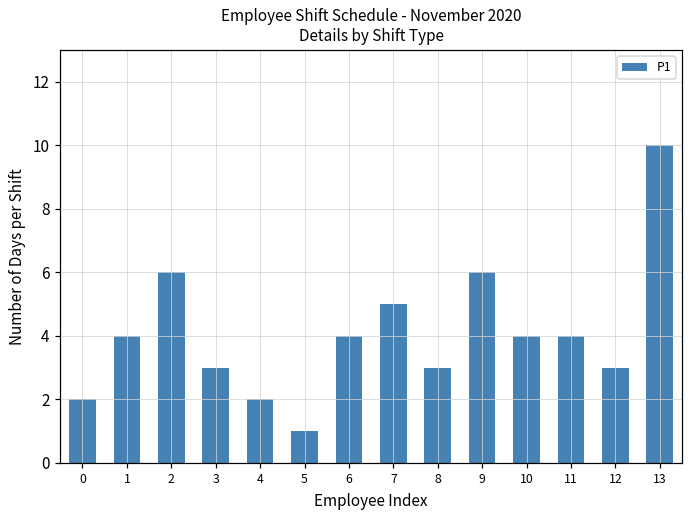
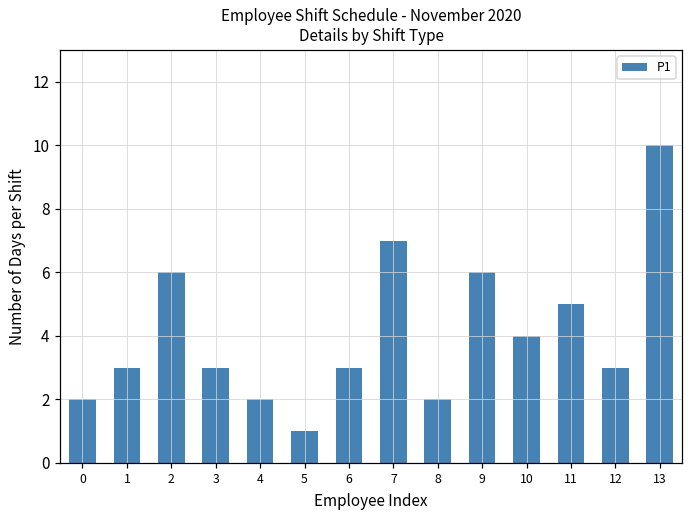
1: 4 -> 3
6: 4 -> 3
7: 5 -> 7
8: 3 -> 2
11: 4 -> 5
